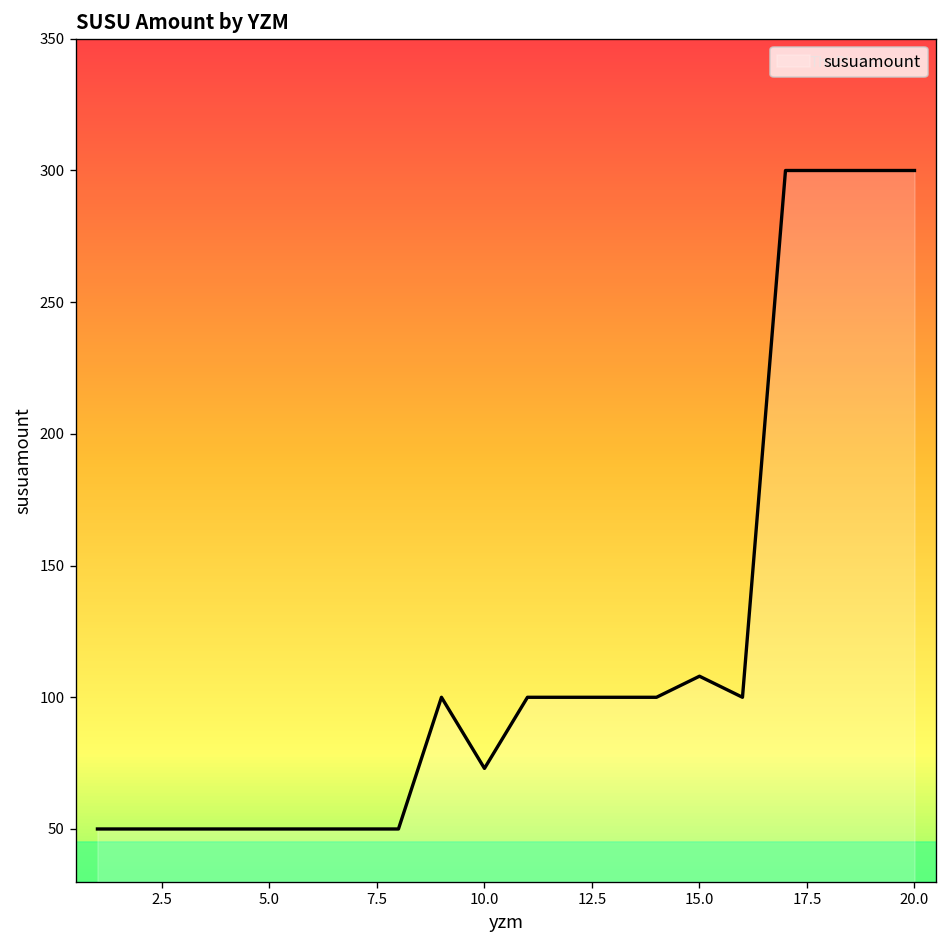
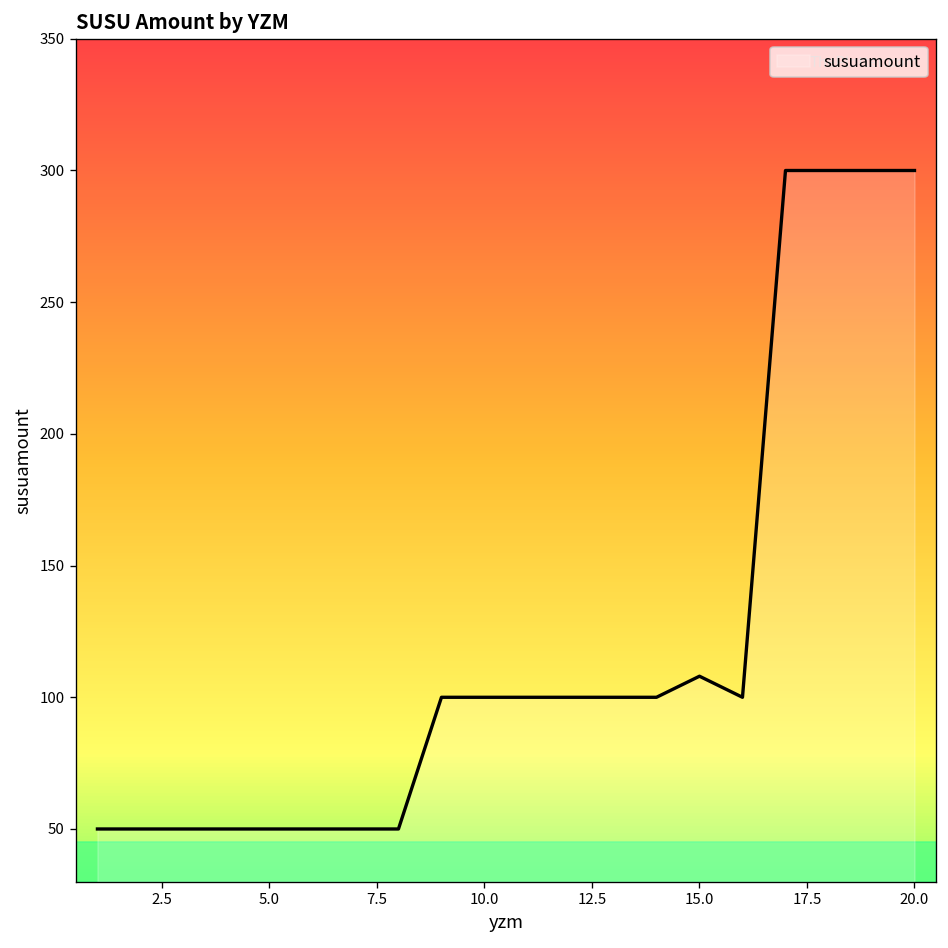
10.0: 73 -> 100
